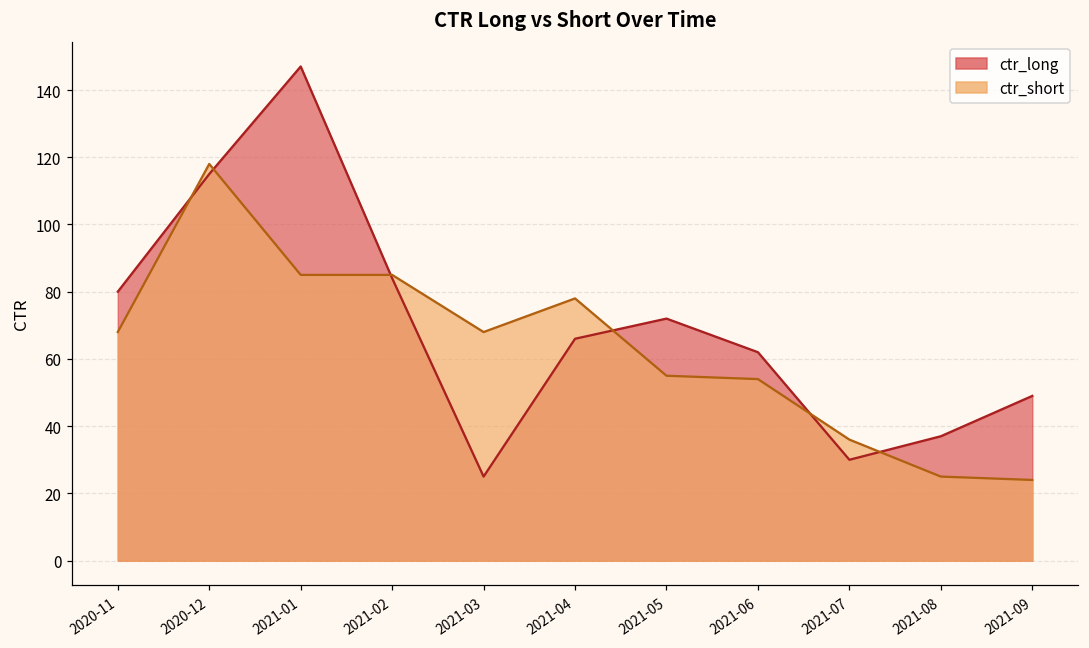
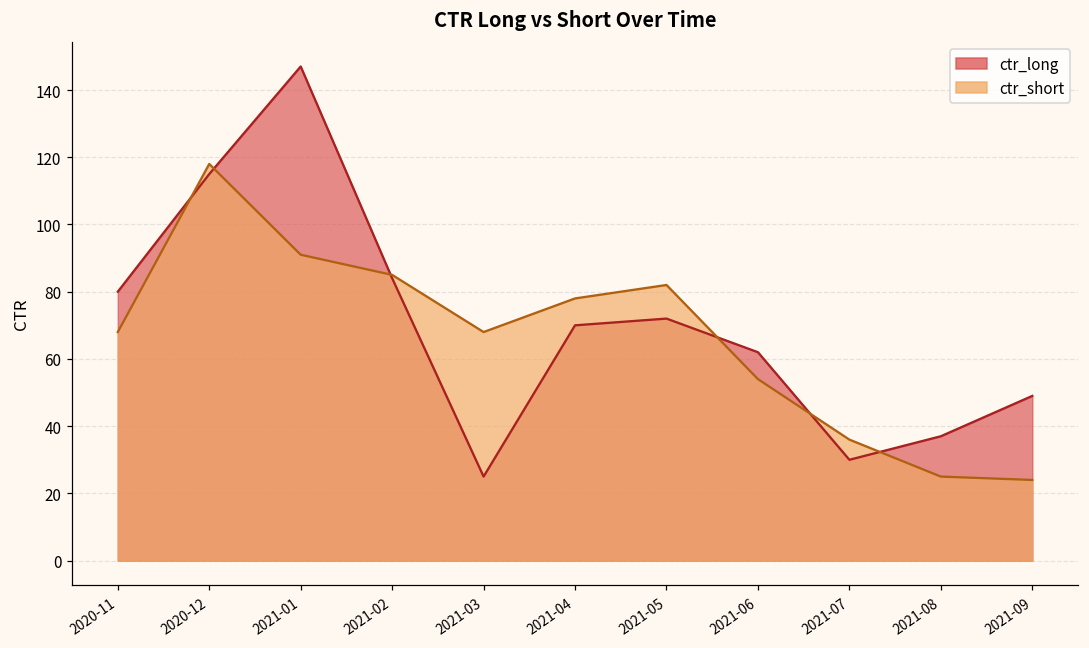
ctr_short, 2021-01: 85 -> 91
ctr_long, 2021-04: 66 -> 70
ctr_short, 2021-05: 55 -> 82
